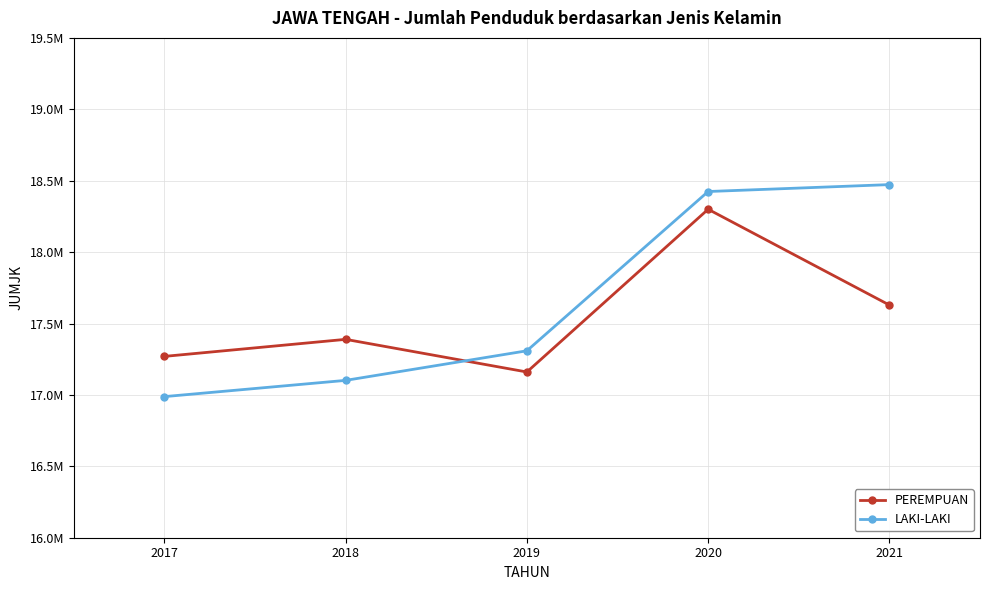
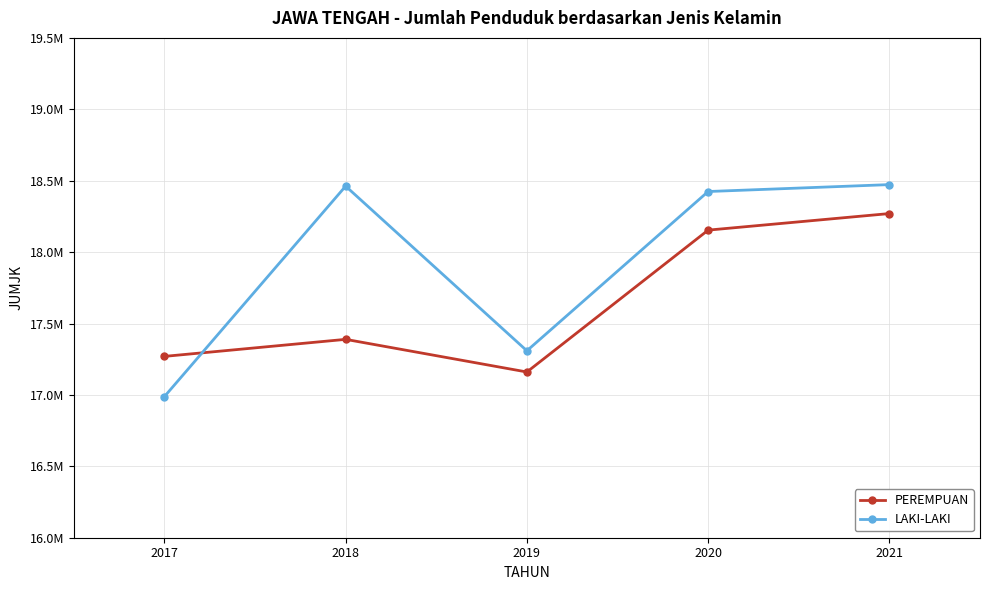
LAKI-LAKI, 2018: 17100000 -> 18460000
PEREMPUAN, 2020: 18300000 -> 18150000
PEREMPUAN, 2021: 17630000 -> 18270000
